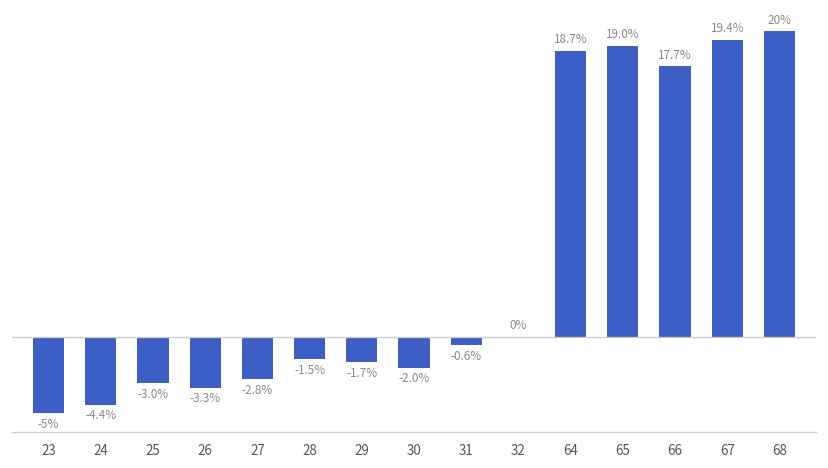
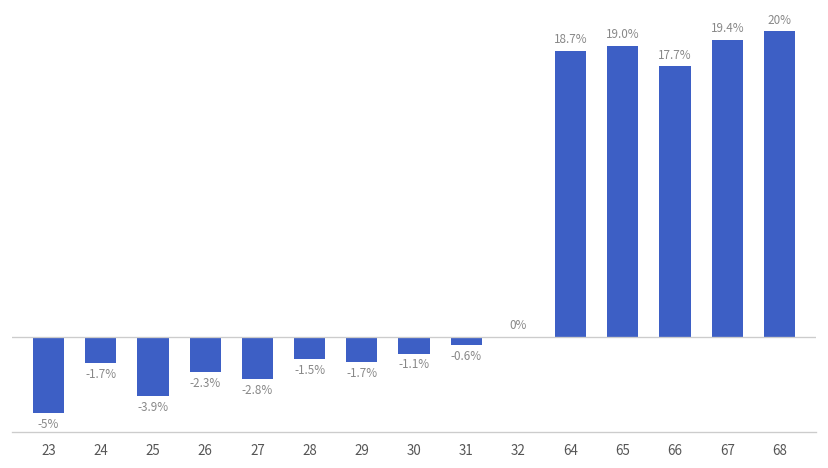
24: -4.4% -> -1.7%
25: -3.0% -> -3.9%
26: -3.3% -> -2.3%
30: -2.0% -> -1.1%
